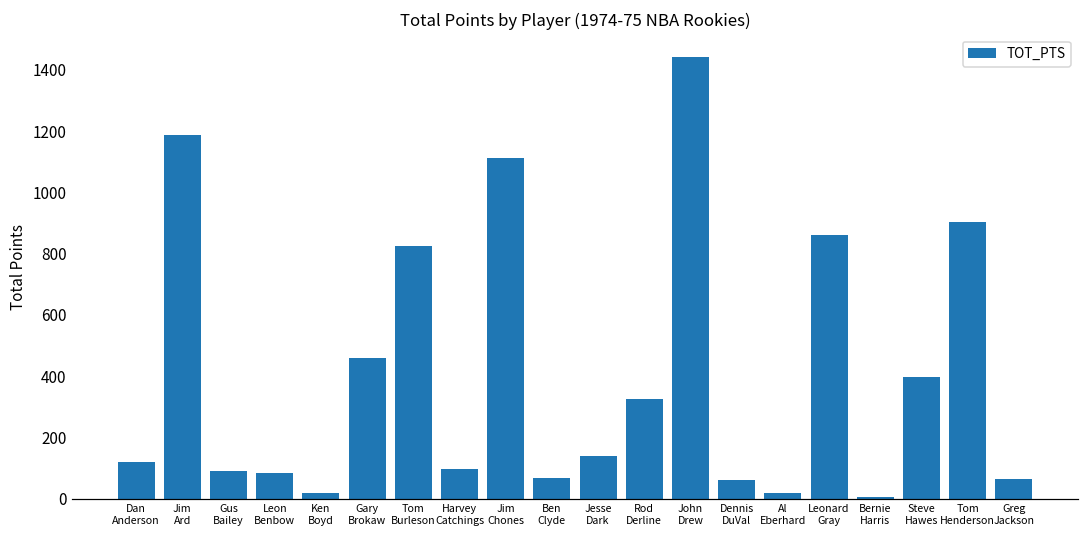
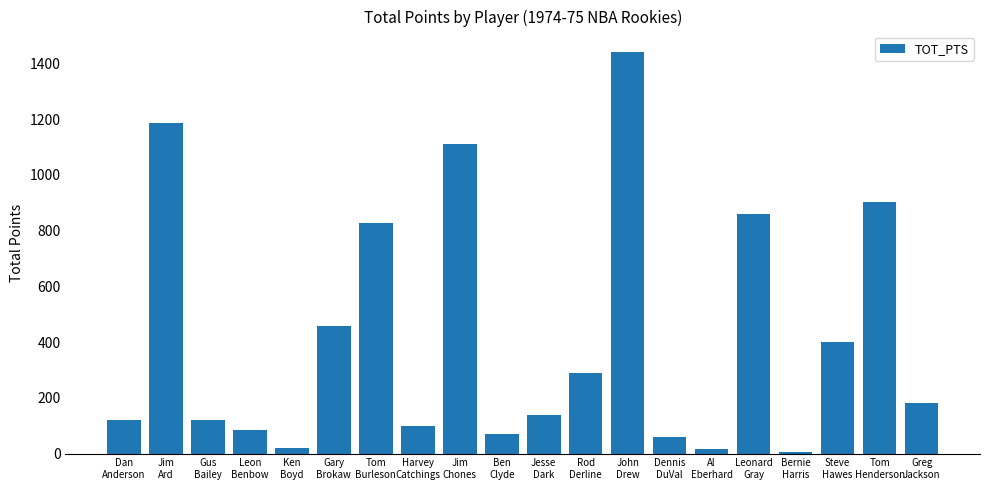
Gus Bailey: 90 -> 120
Rod Derline: 330 -> 290
Greg Jackson: 70 -> 180
